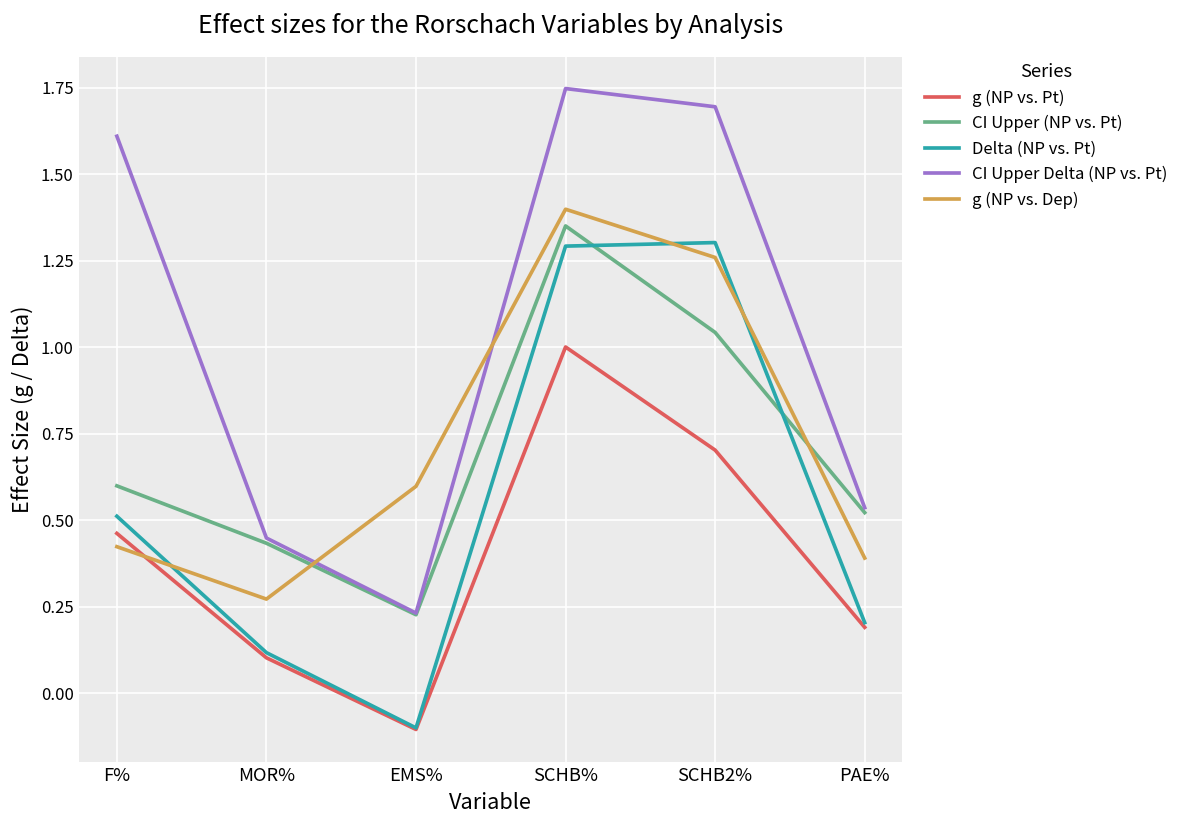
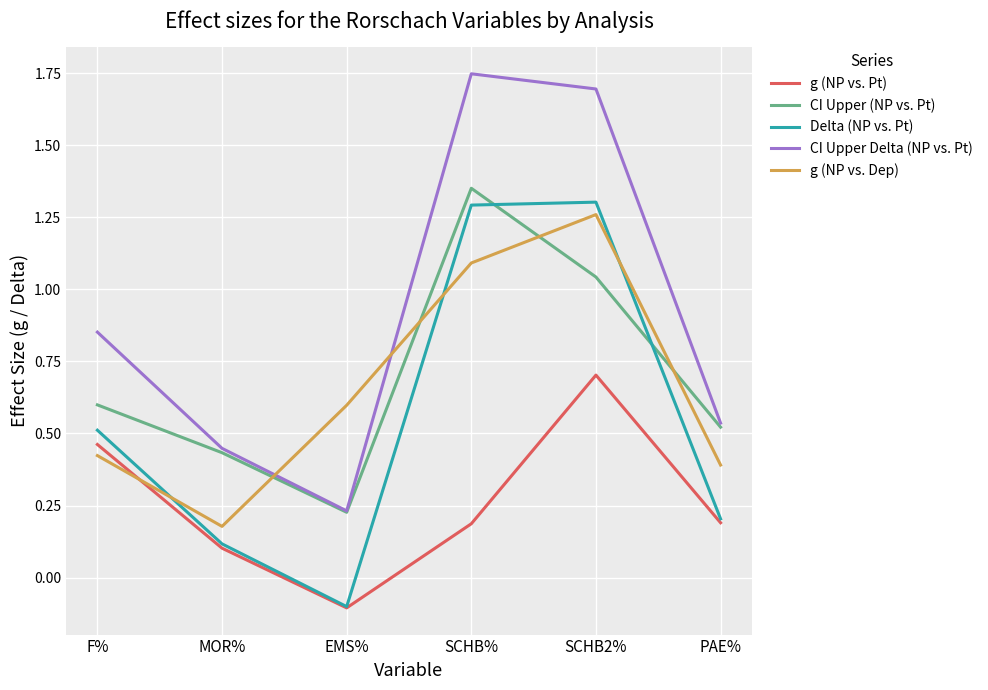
CI Upper Delta (NP vs. Pt), F%: 1.61 -> 0.85
g (NP vs. Dep), MOR%: 0.27 -> 0.18
g (NP vs. Pt), SCHB%: 1.00 -> 0.19
g (NP vs. Dep), SCHB%: 1.40 -> 1.09
